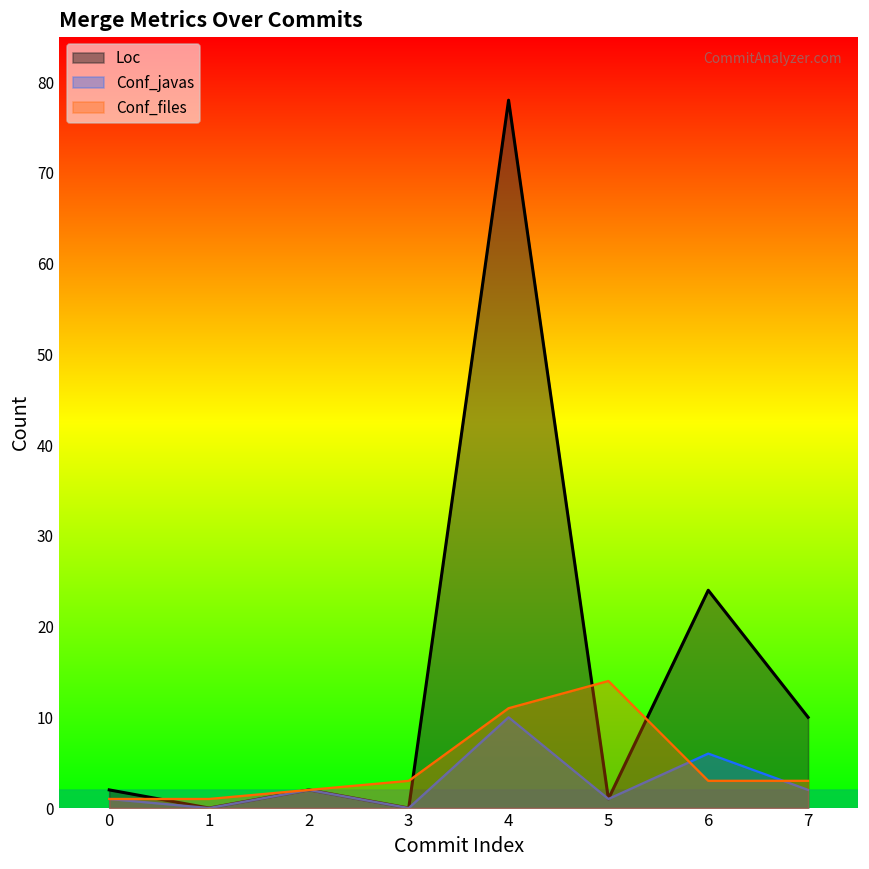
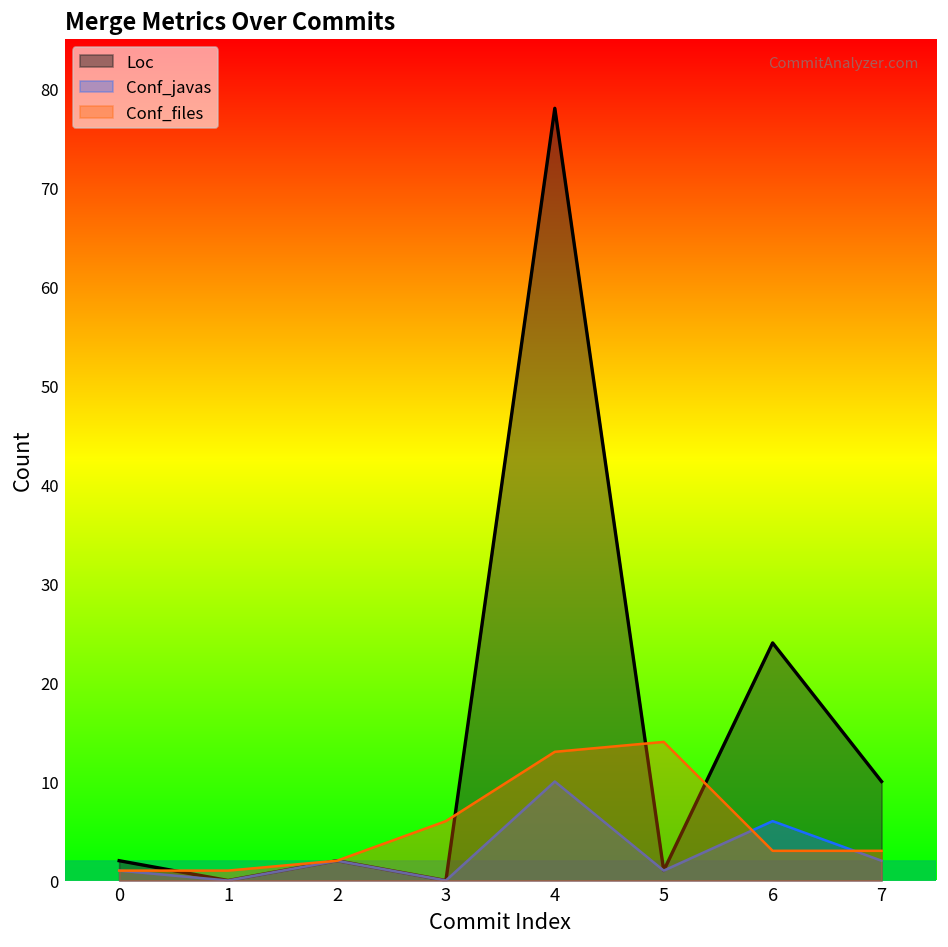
Conf_files, 3: 3 -> 6
Conf_files, 4: 11 -> 13
